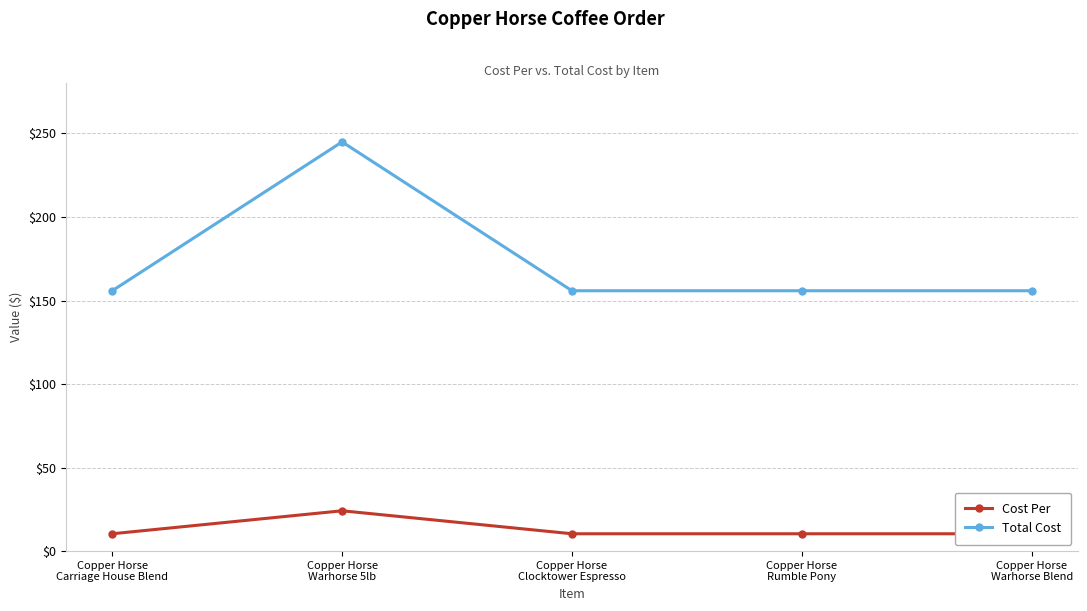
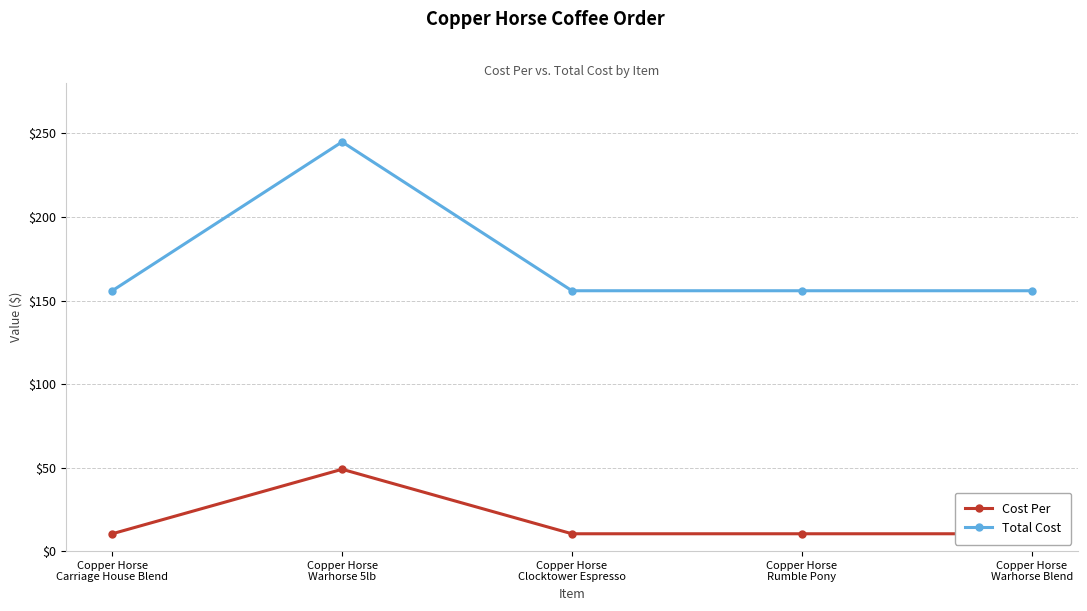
Cost Per, Copper Horse Warhorse 5lb: $24 -> $49
